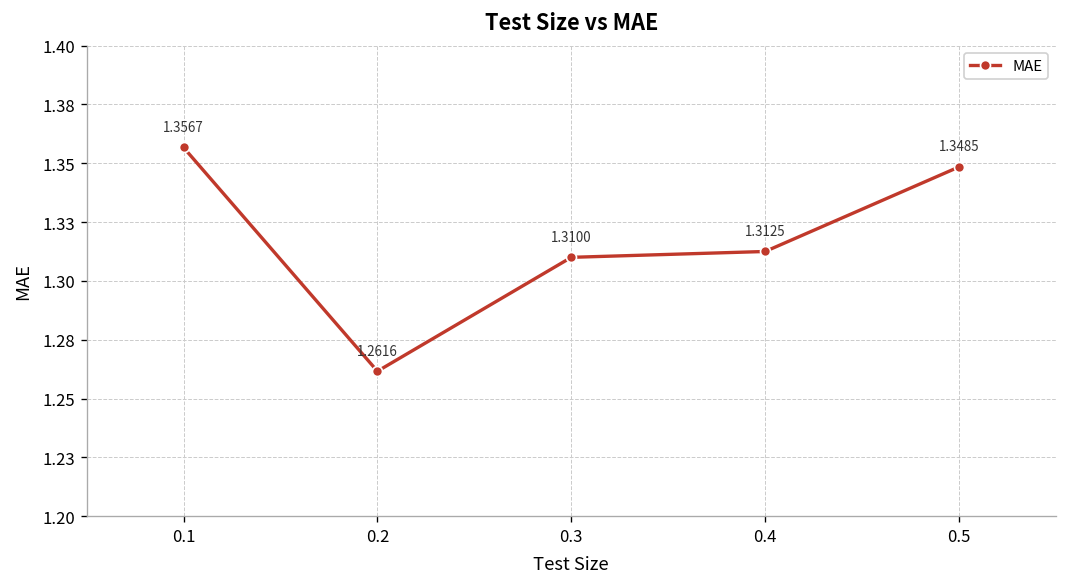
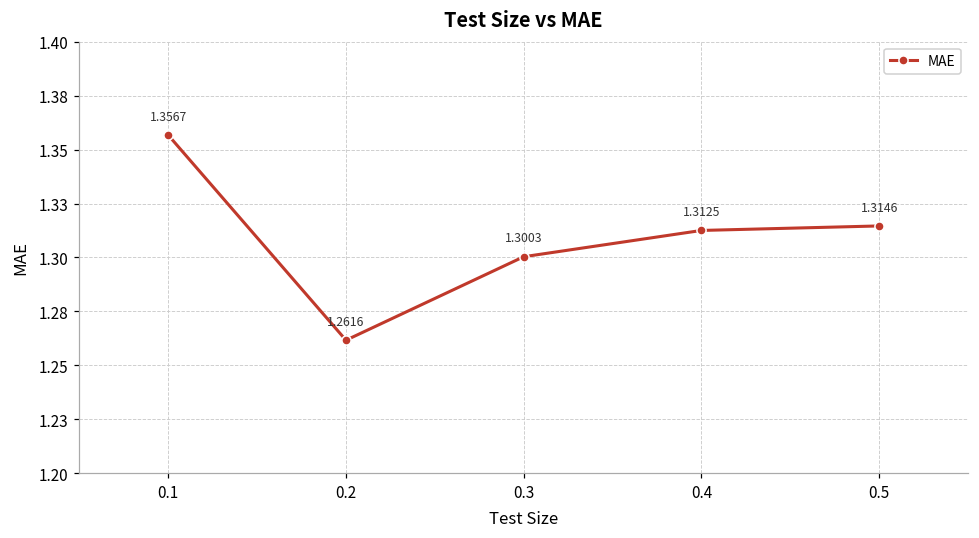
0.3: 1.3100 -> 1.3003
0.5: 1.3485 -> 1.3146
